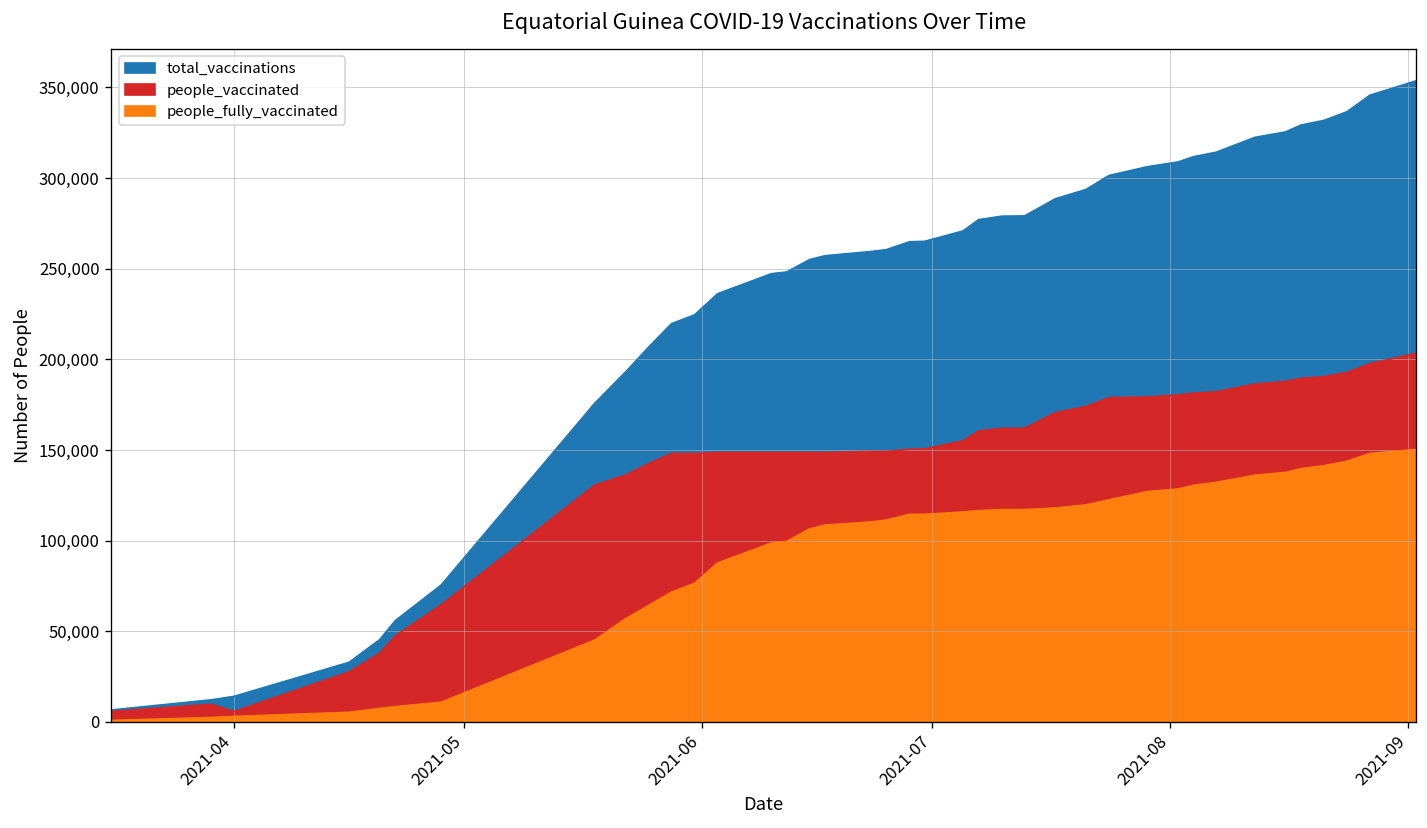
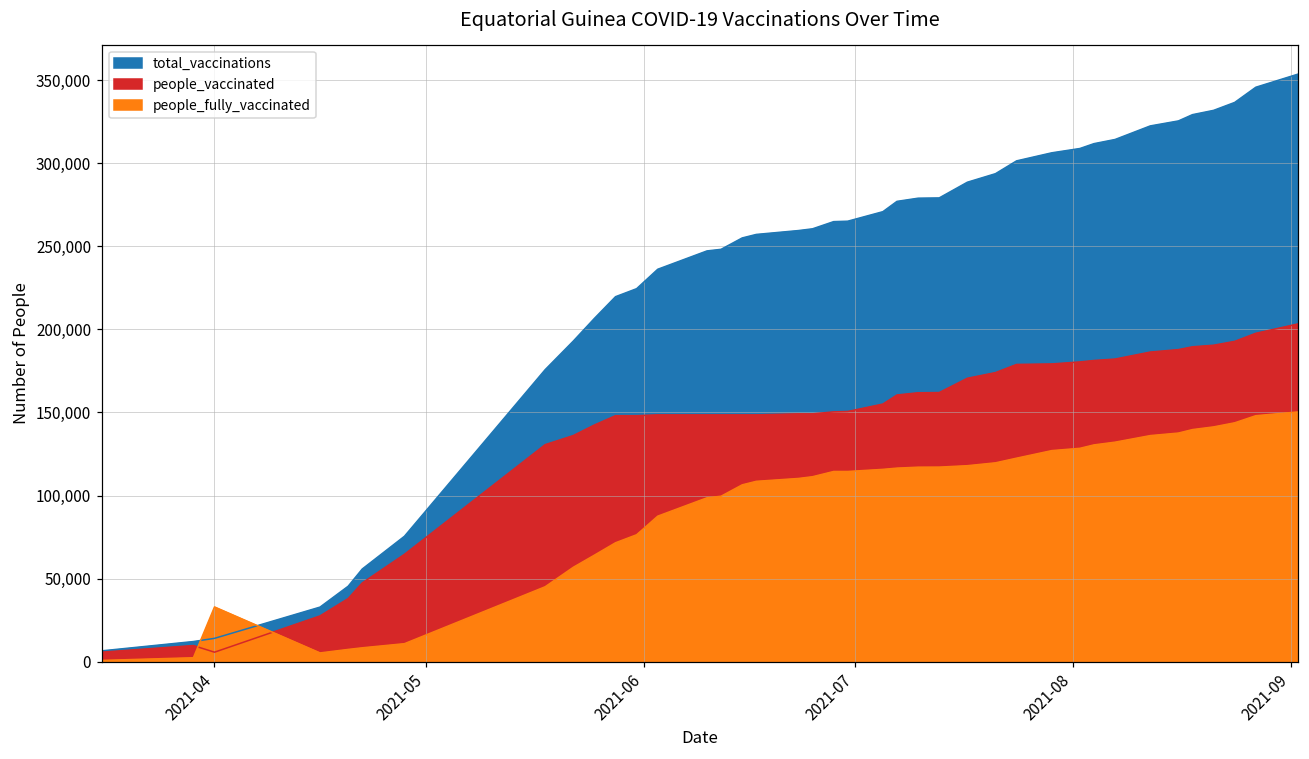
people_fully_vaccinated, 2021-04: 3,000 -> 33,000
